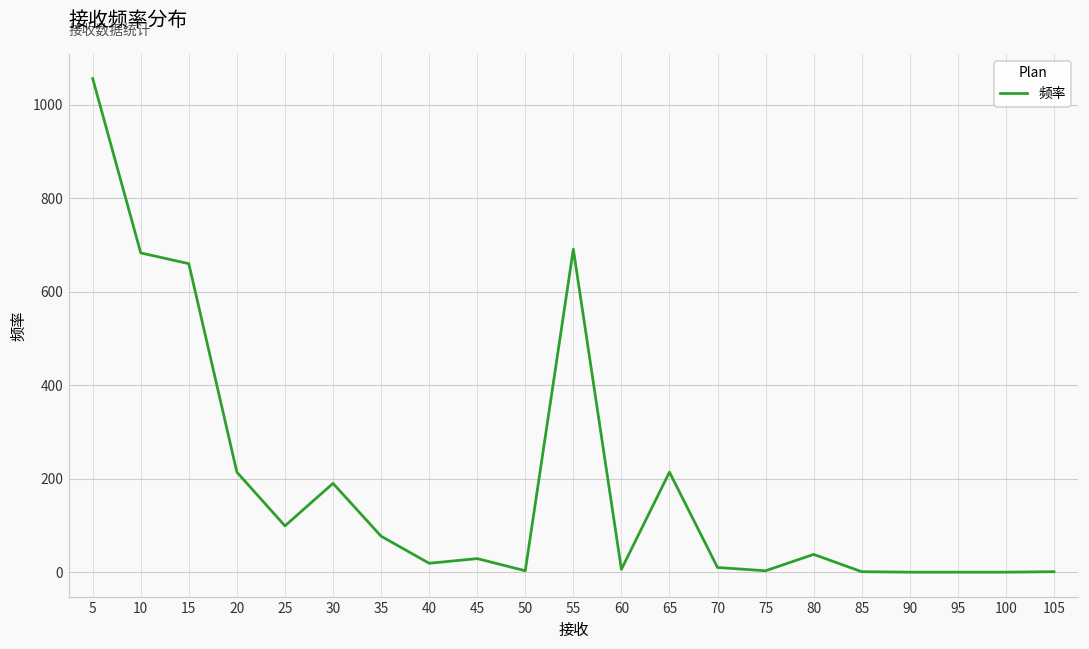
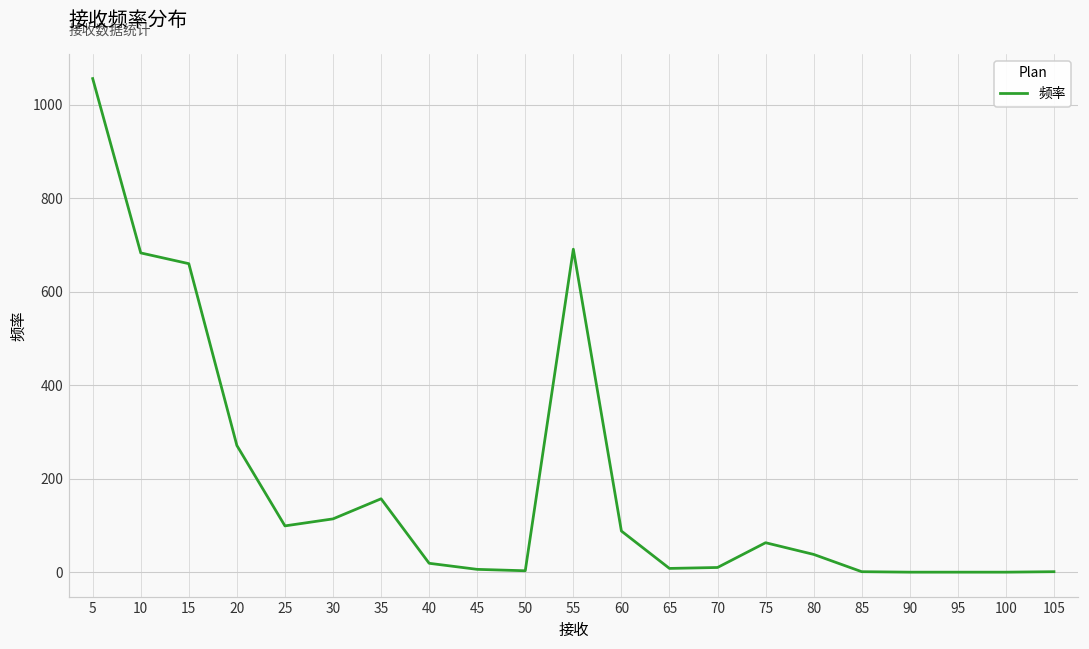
20: 210 -> 270
30: 190 -> 110
35: 80 -> 160
45: 30 -> 10
60: 10 -> 90
65: 210 -> 10
75: 0 -> 60
